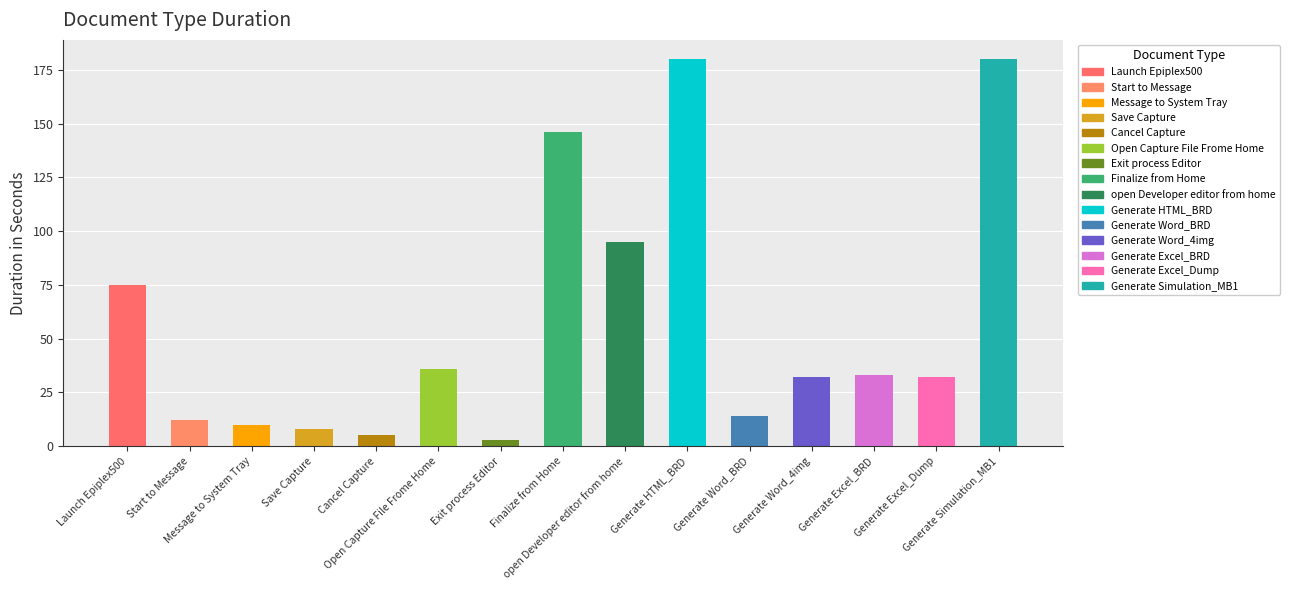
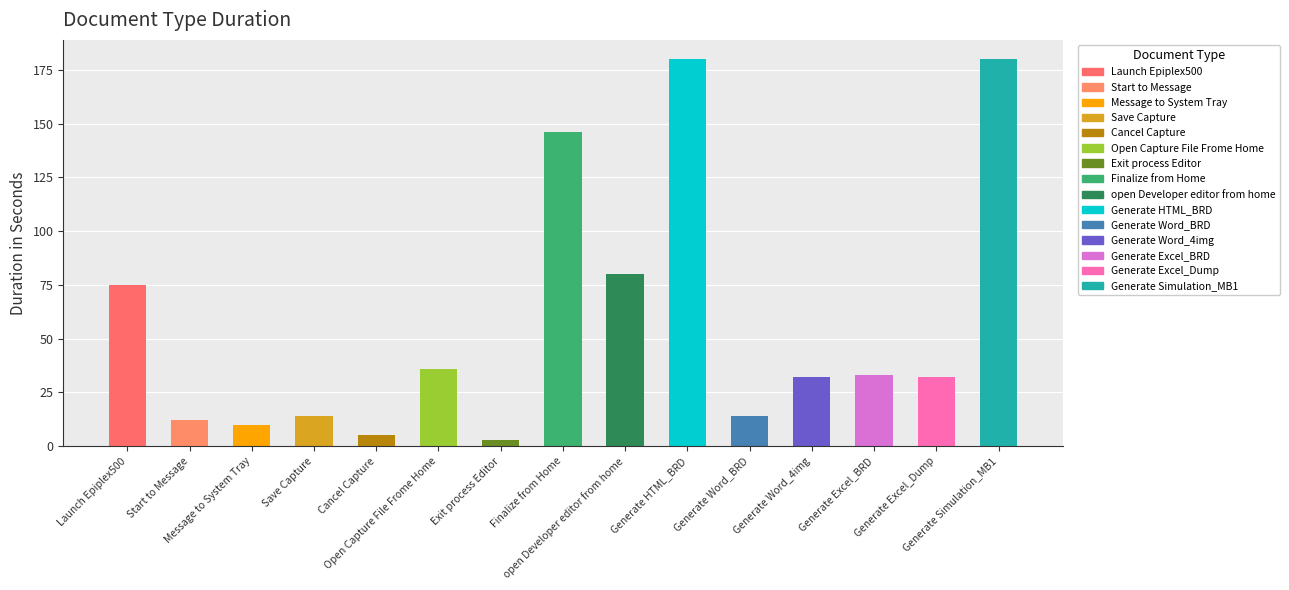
Save Capture: 8 -> 14
open Developer editor from home: 95 -> 80
